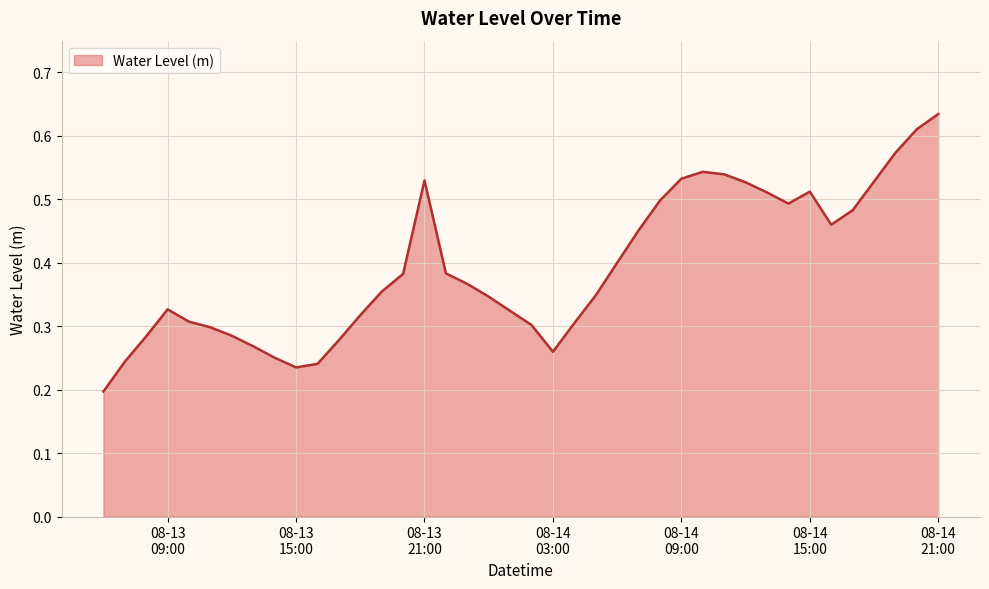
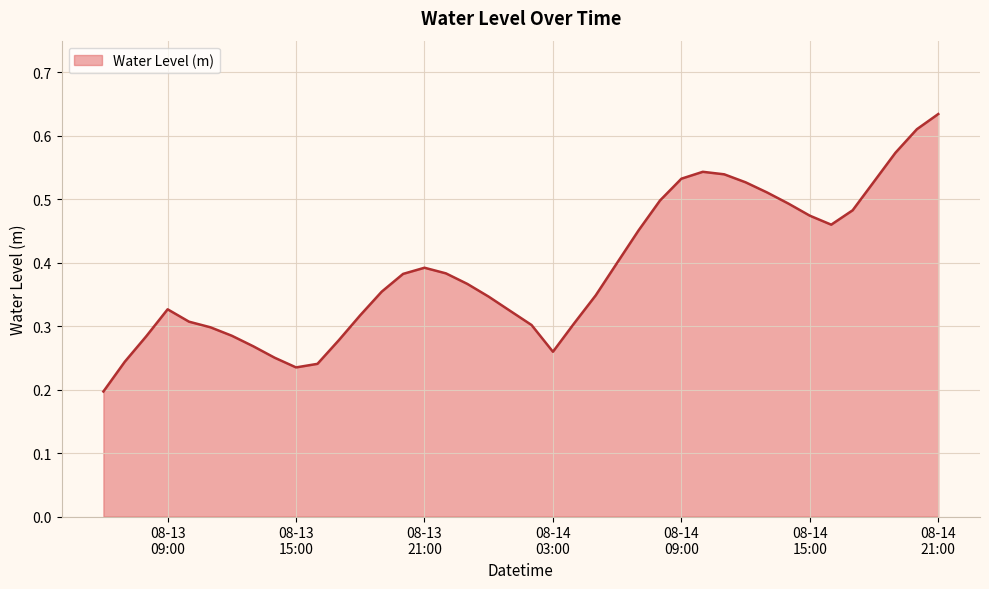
08-13 21:00: 0.53 -> 0.39
08-14 15:00: 0.51 -> 0.47
